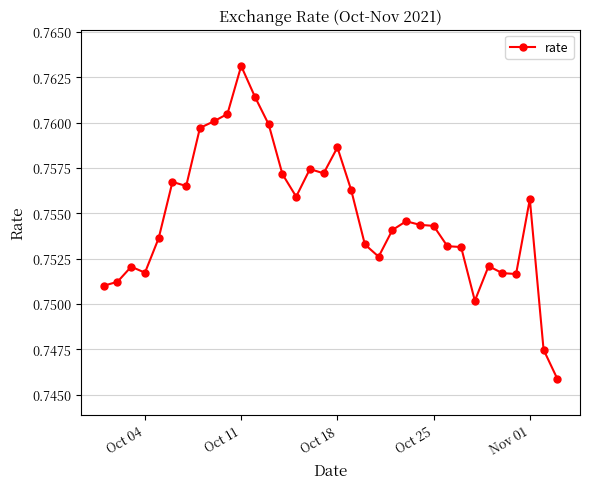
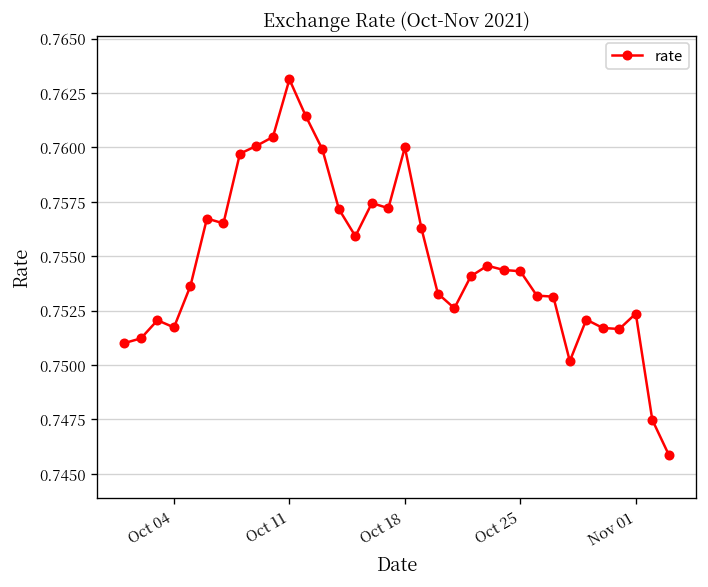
Oct 18: 0.7586 -> 0.7600
Nov 01: 0.7558 -> 0.7524
